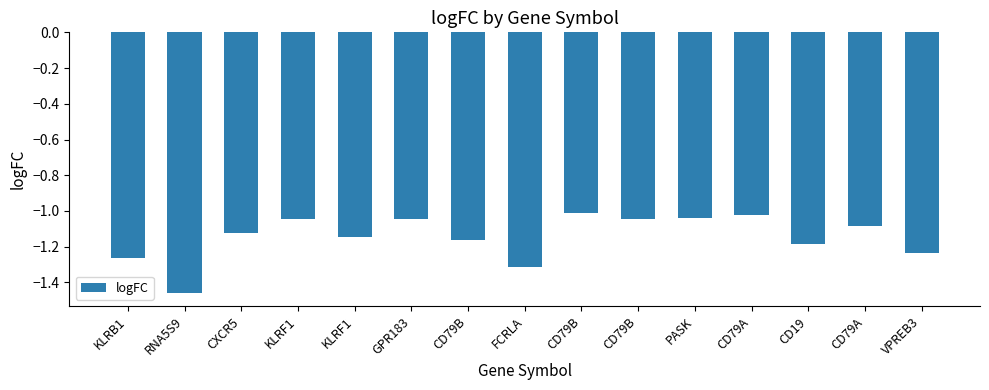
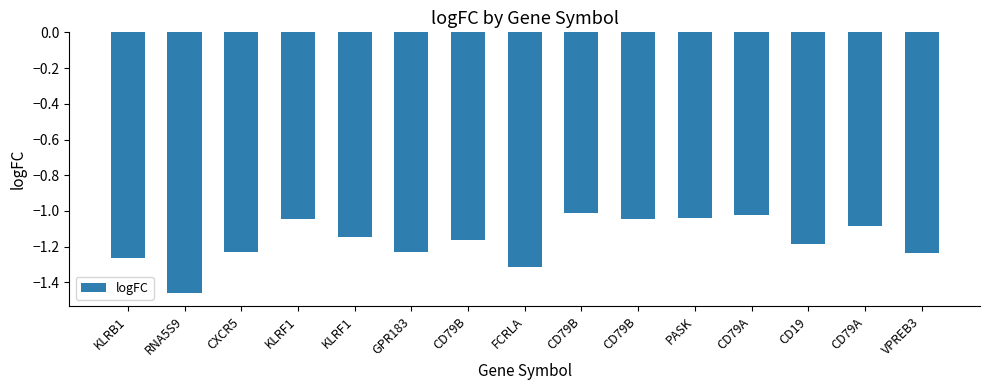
CXCR5: -1.12 -> -1.23
GPR183: -1.04 -> -1.23
